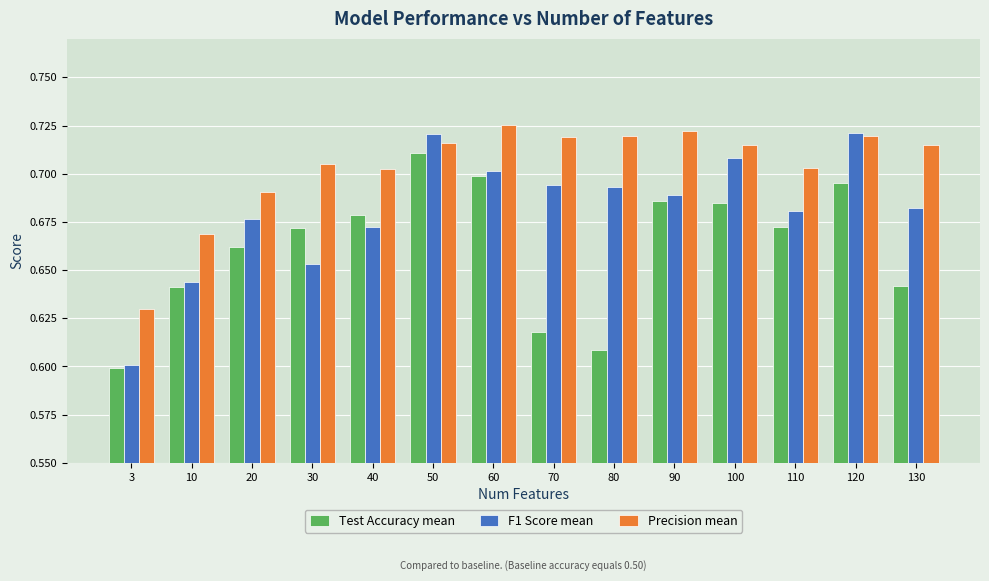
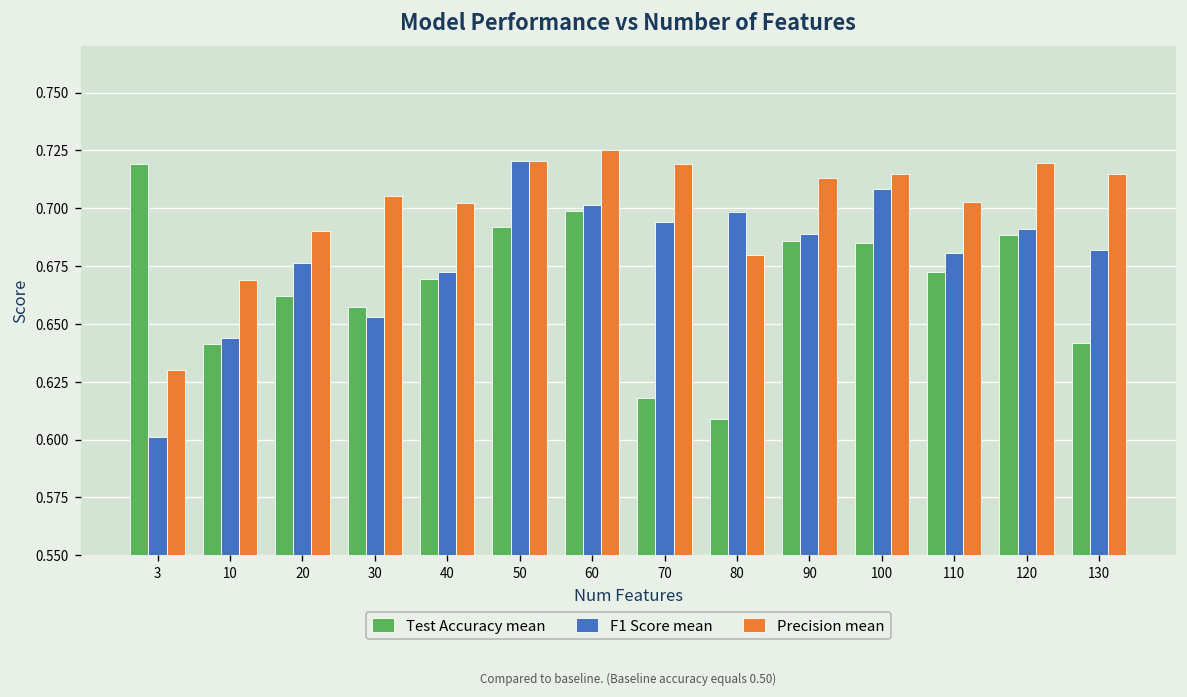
Test Accuracy mean, 3: 0.599 -> 0.719
Test Accuracy mean, 30: 0.672 -> 0.657
Test Accuracy mean, 40: 0.679 -> 0.669
Test Accuracy mean, 50: 0.711 -> 0.692
Precision mean, 50: 0.716 -> 0.720
F1 Score mean, 80: 0.693 -> 0.698
Precision mean, 80: 0.720 -> 0.680
Precision mean, 90: 0.722 -> 0.713
Test Accuracy mean, 120: 0.695 -> 0.688
F1 Score mean, 120: 0.721 -> 0.691
